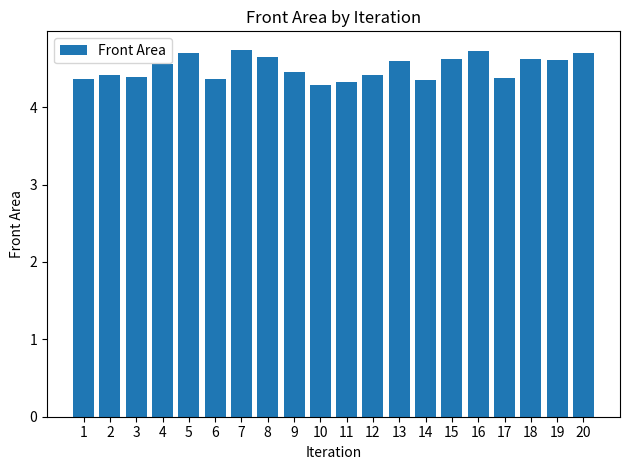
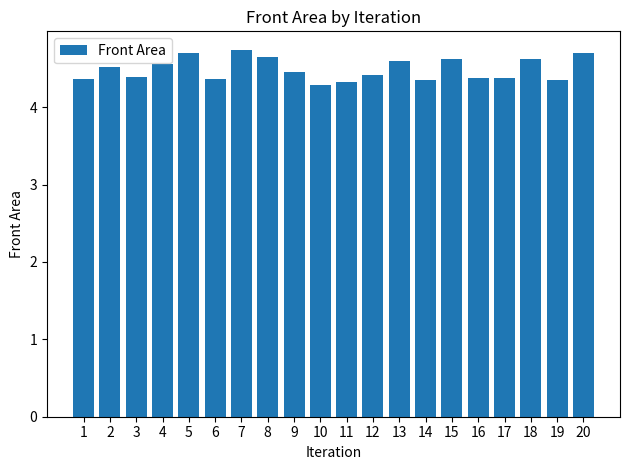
2: 4.4 -> 4.5
16: 4.7 -> 4.4
19: 4.6 -> 4.4
